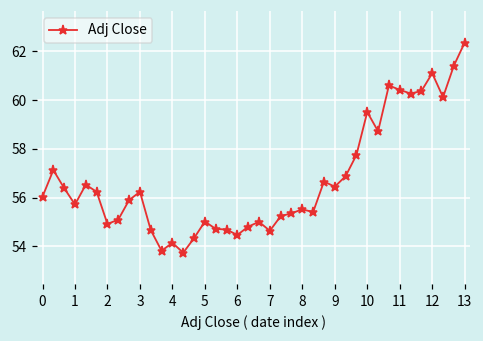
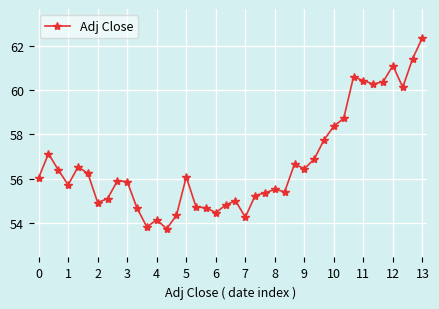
3: 56.2 -> 55.9
5: 55.0 -> 56.1
7: 54.6 -> 54.3
10: 59.5 -> 58.4
